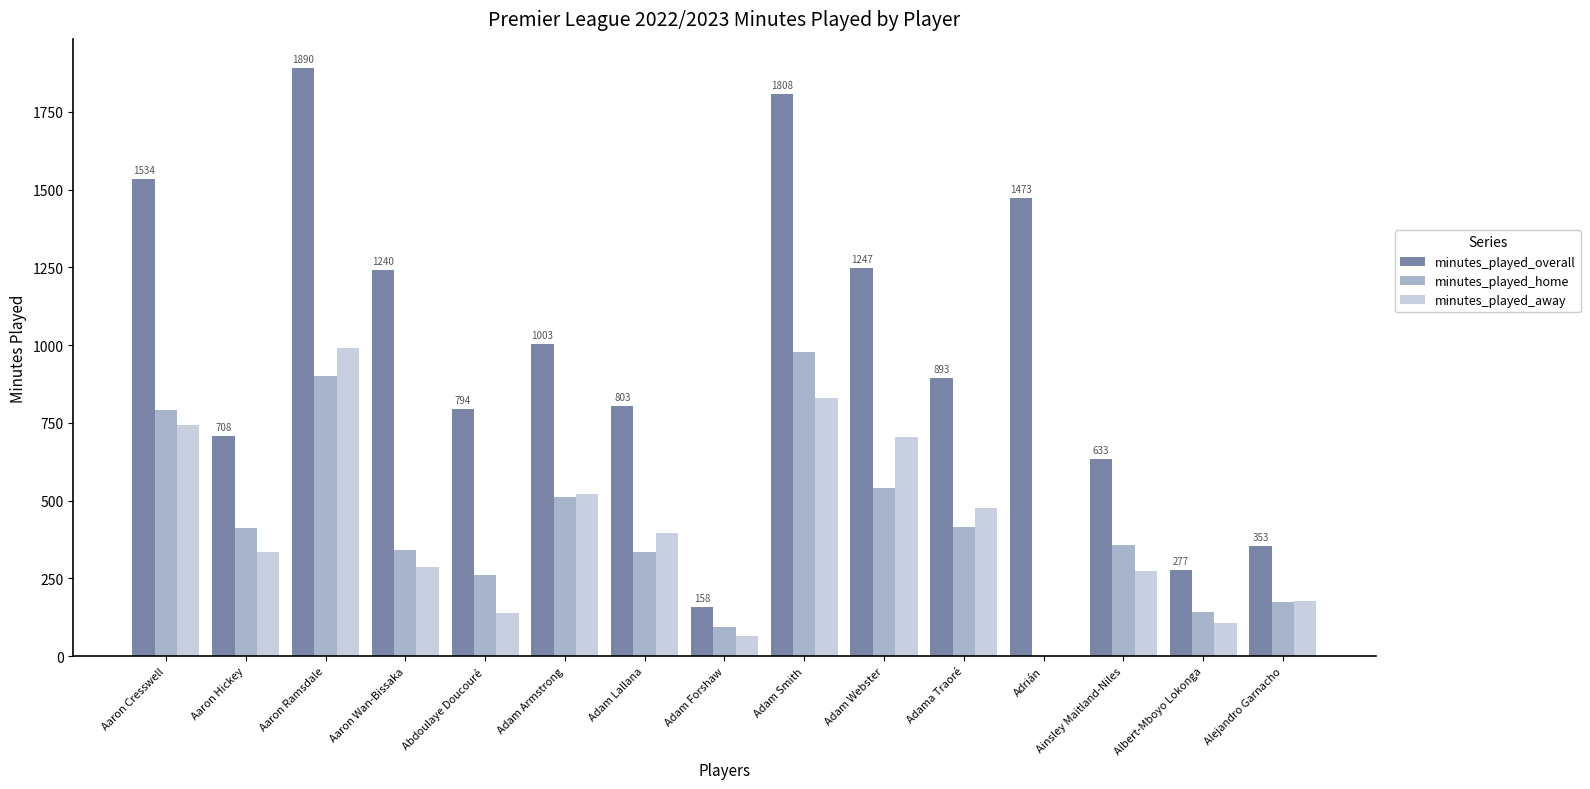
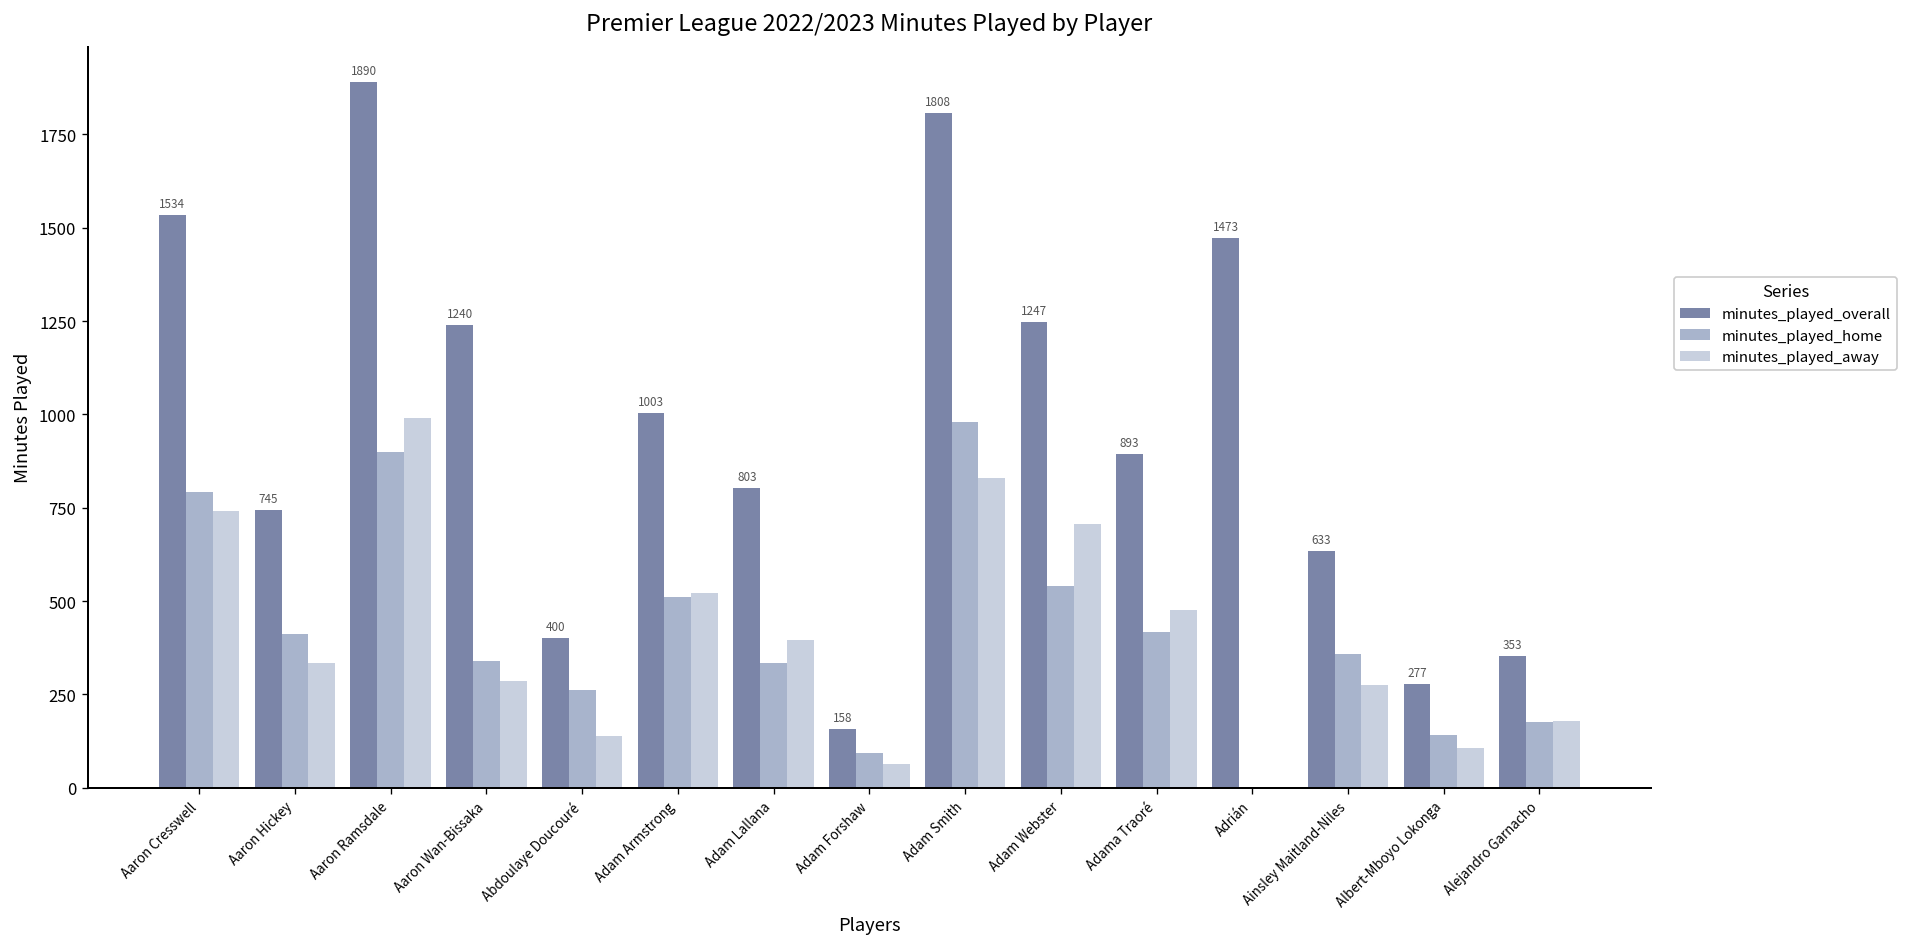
minutes_played_overall, Aaron Hickey: 708 -> 745
minutes_played_overall, Abdoulaye Doucouré: 794 -> 400
